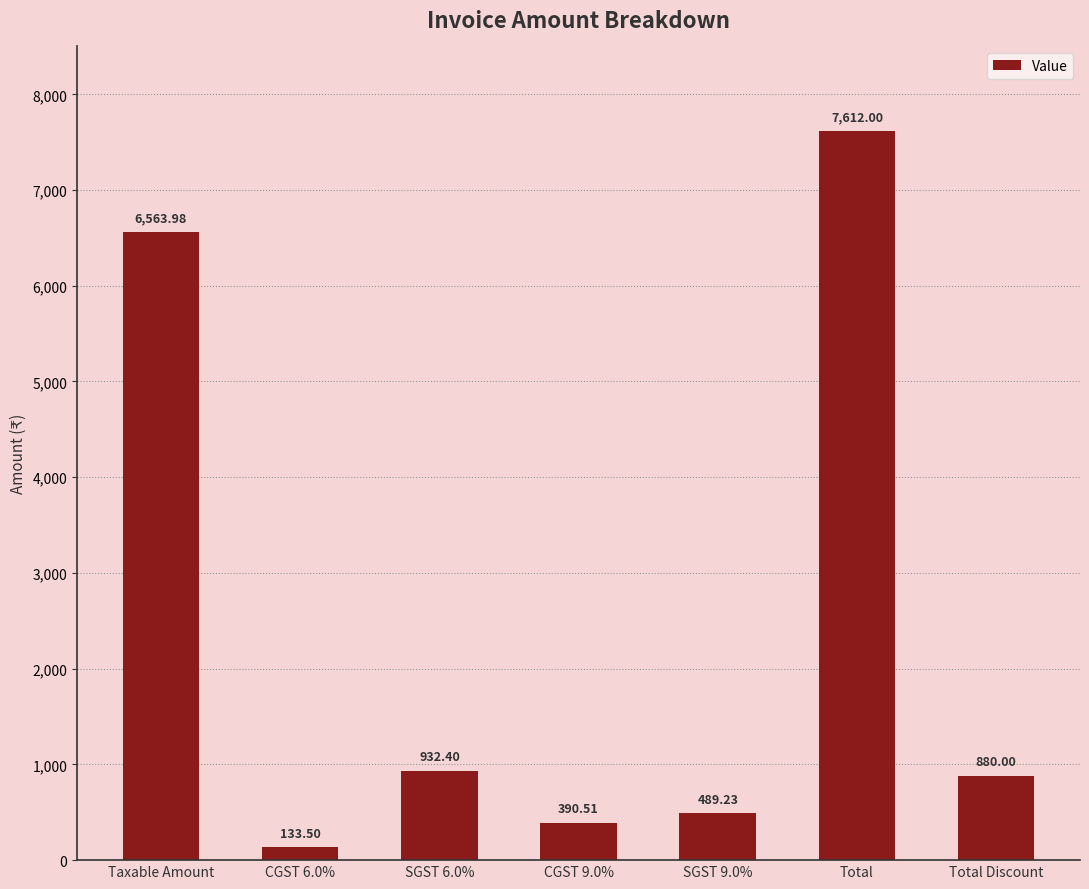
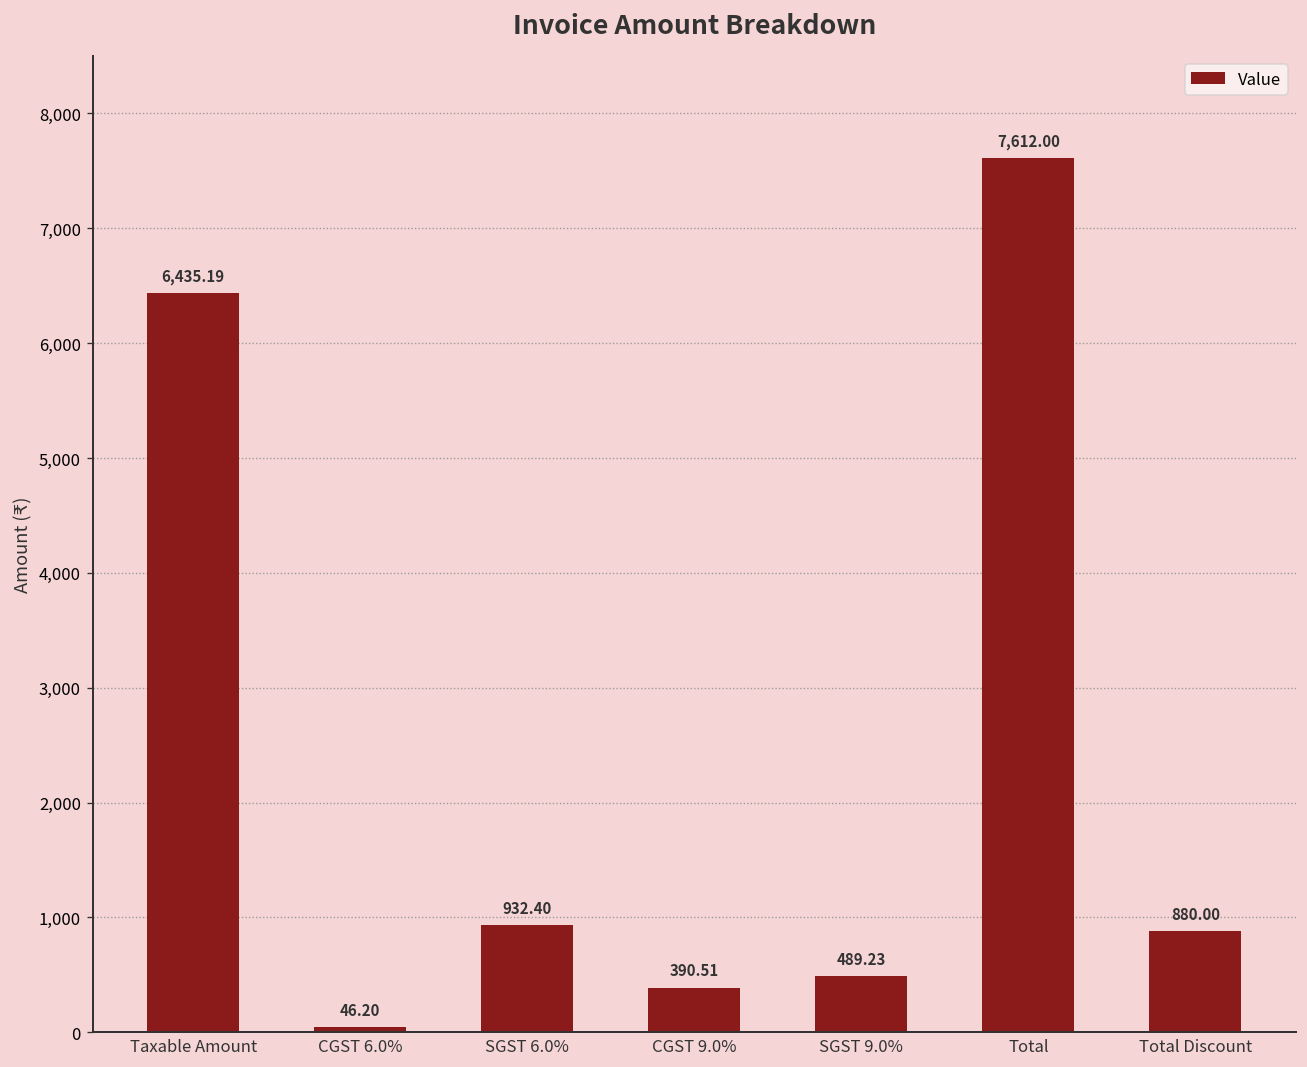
Taxable Amount: 6,563.98 -> 6,435.19
CGST 6.0%: 133.50 -> 46.20
